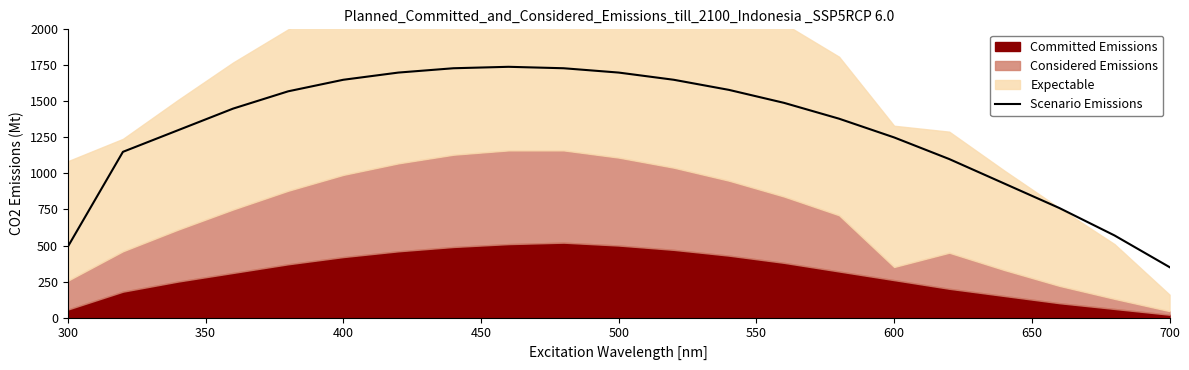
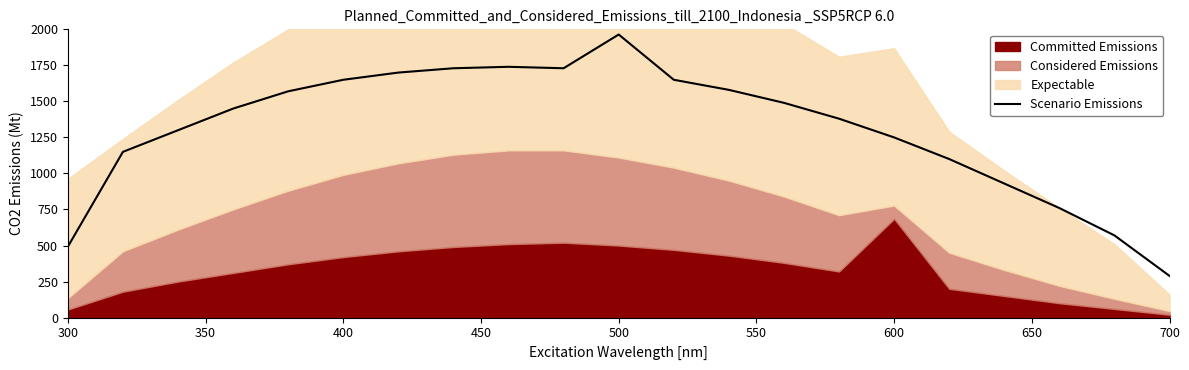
Considered Emissions, 300: 200 -> 80
Scenario Emissions, 500: 1700 -> 1960
Committed Emissions, 600: 260 -> 690
Expectable, 600: 980 -> 1090
Scenario Emissions, 700: 350 -> 290
